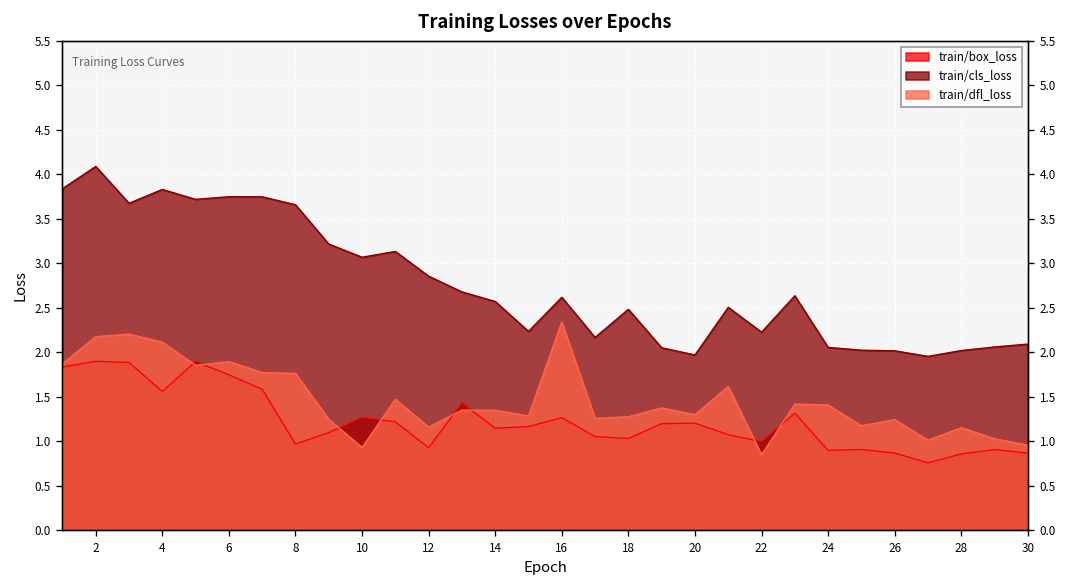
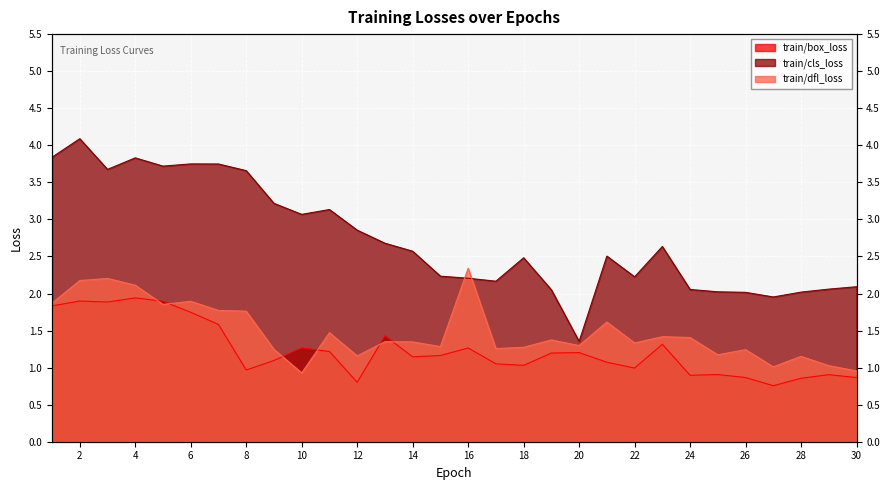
train/box_loss, 4: 1.6 -> 1.9
train/box_loss, 12: 0.9 -> 0.8
train/cls_loss, 16: 2.6 -> 2.2
train/cls_loss, 20: 2.0 -> 1.4
train/dfl_loss, 22: 0.8 -> 1.3
